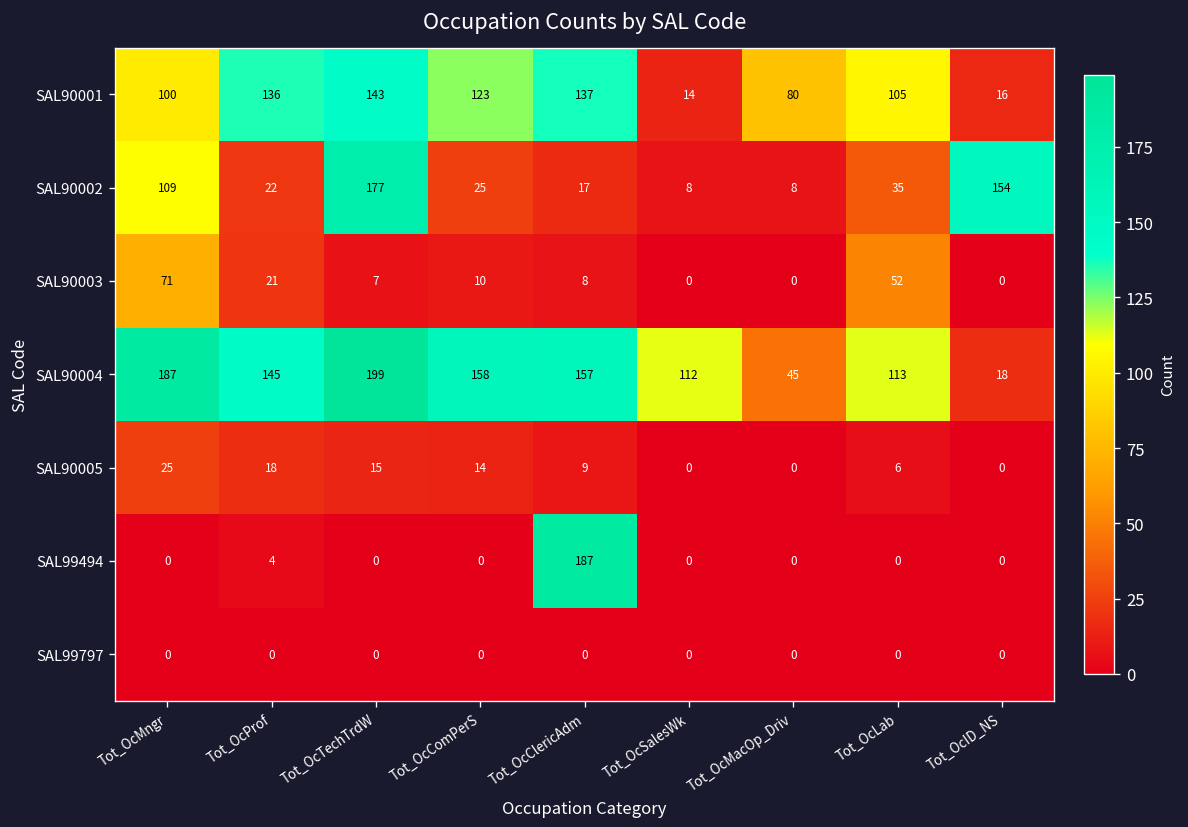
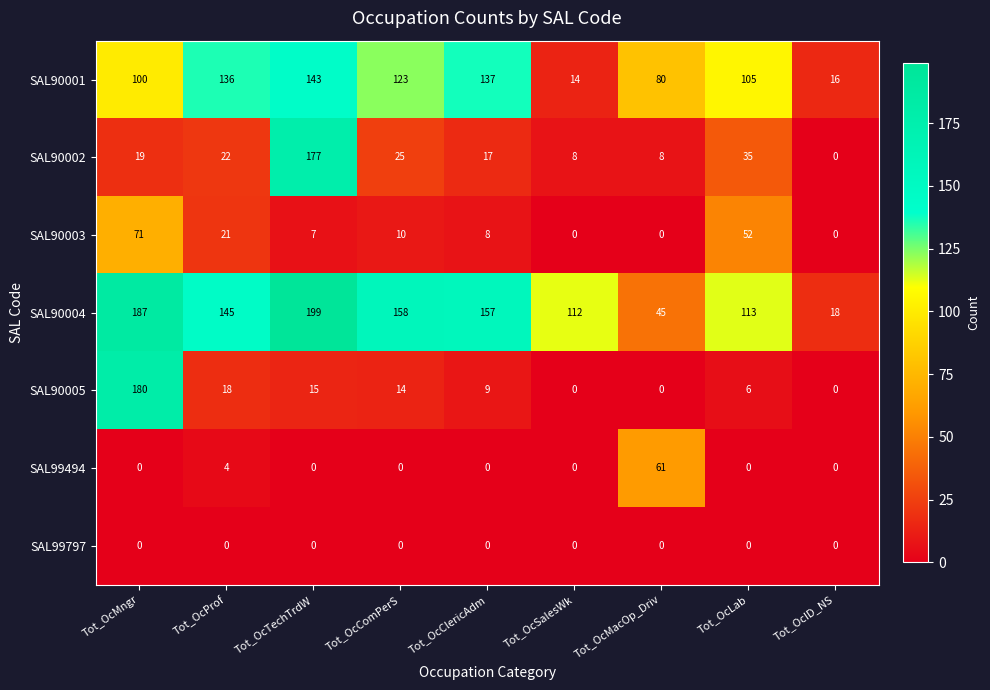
SAL90002, Tot_OcMngr: 109 -> 19
SAL90002, Tot_OcID_NS: 154 -> 0
SAL90005, Tot_OcMngr: 25 -> 180
SAL99494, Tot_OcClericAdm: 187 -> 0
SAL99494, Tot_OcMacOp_Driv: 0 -> 61
